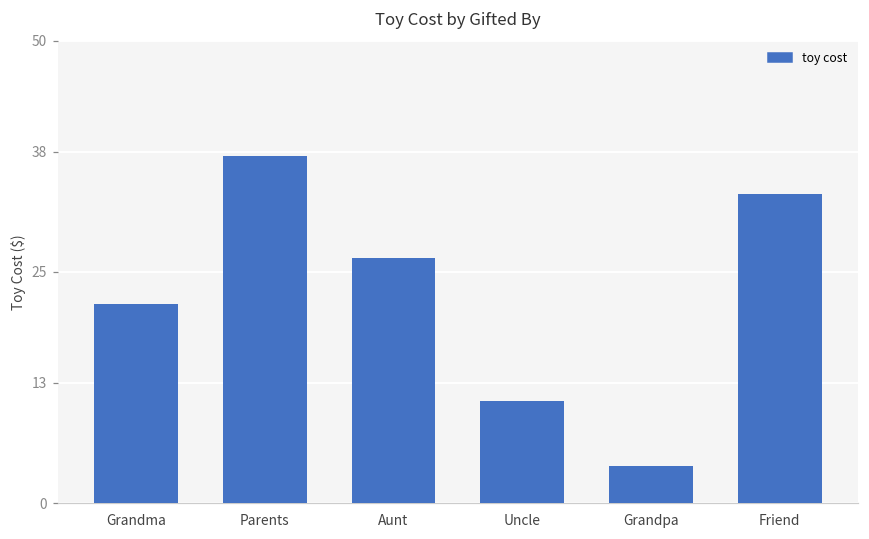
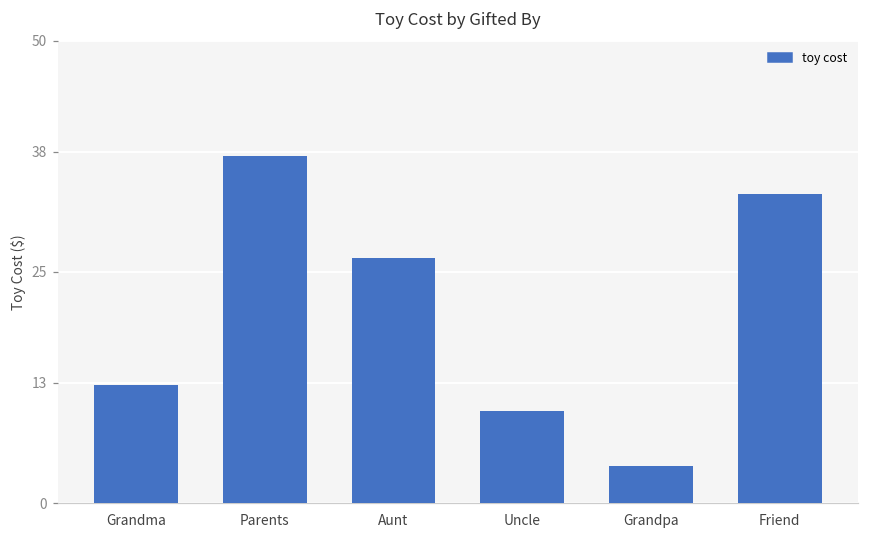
Grandma: 22 -> 13
Uncle: 11 -> 10
